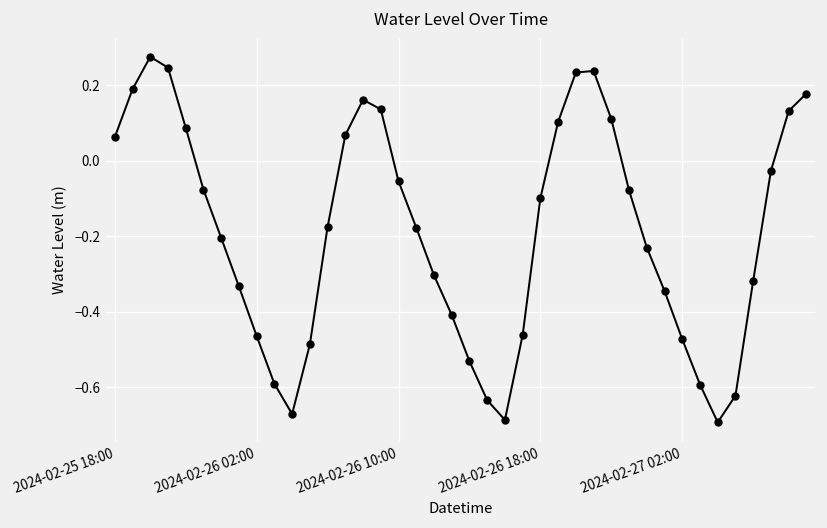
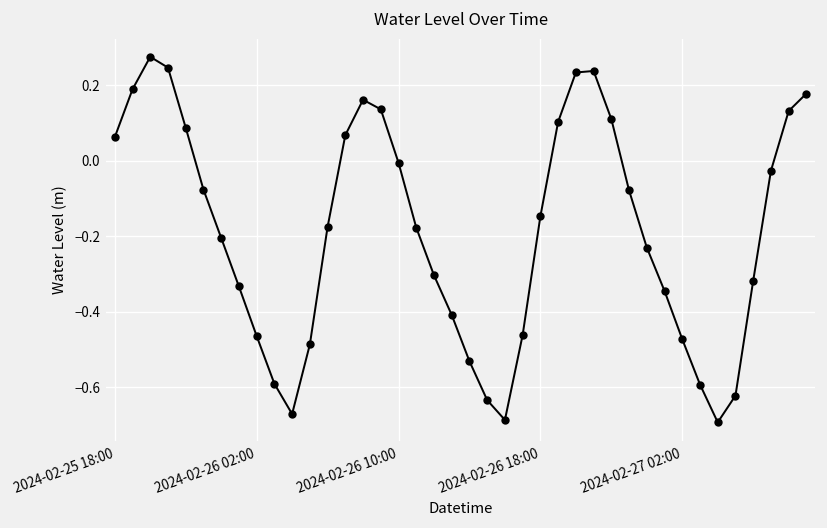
2024-02-26 10:00: -0.05 -> 0.00
2024-02-26 18:00: -0.10 -> -0.15
